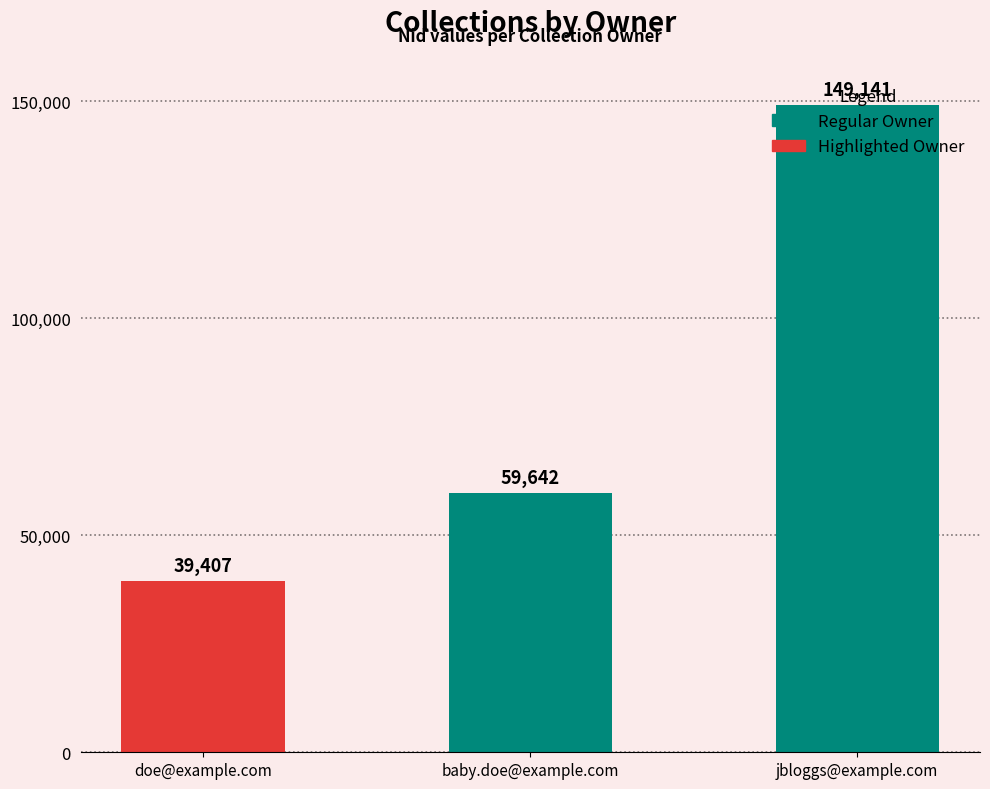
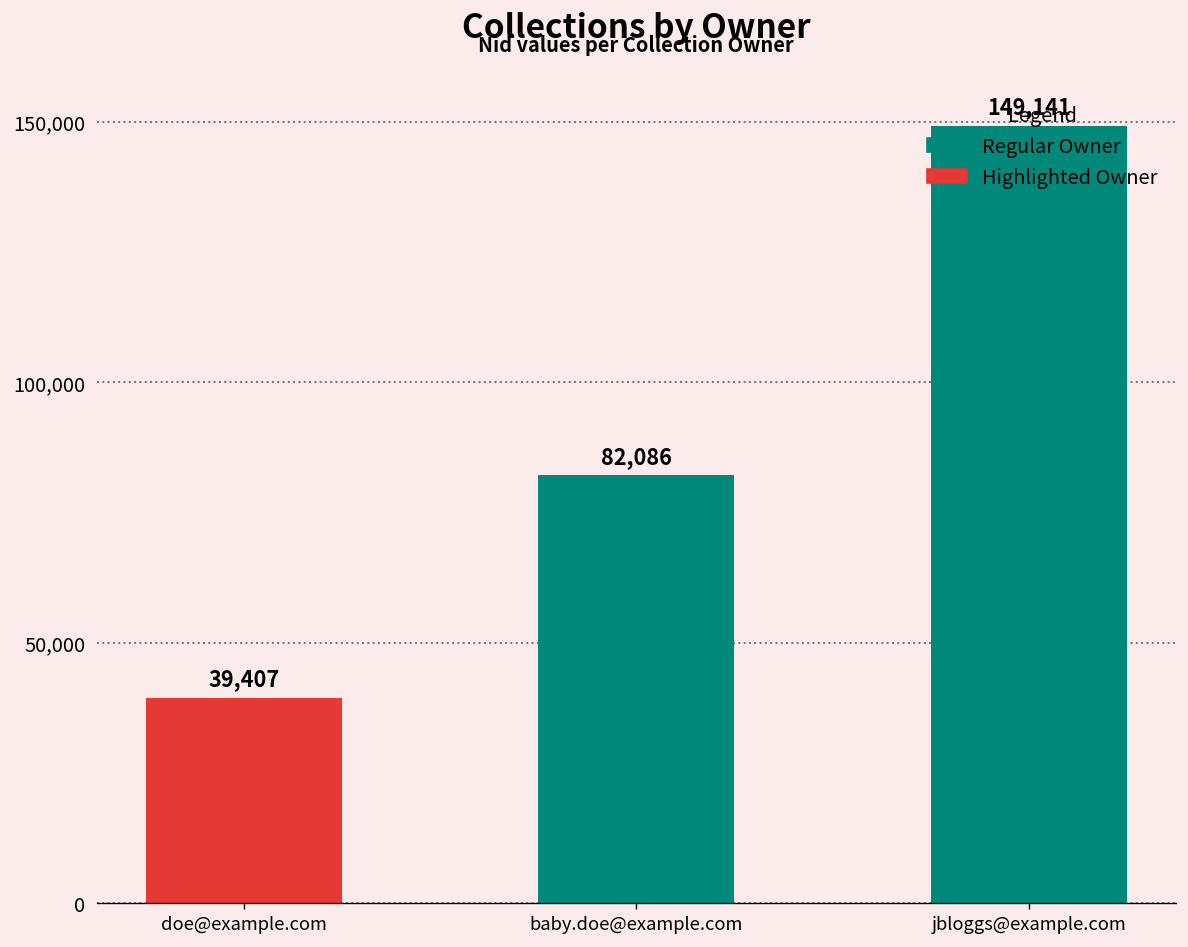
baby.doe@example.com: 59,642 -> 82,086
